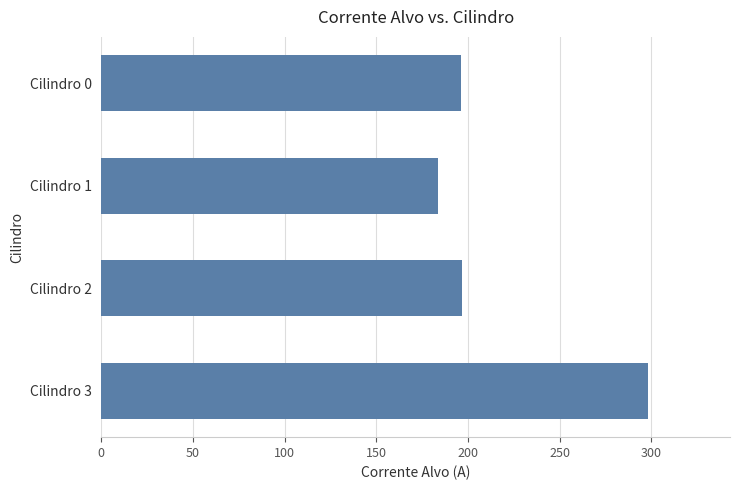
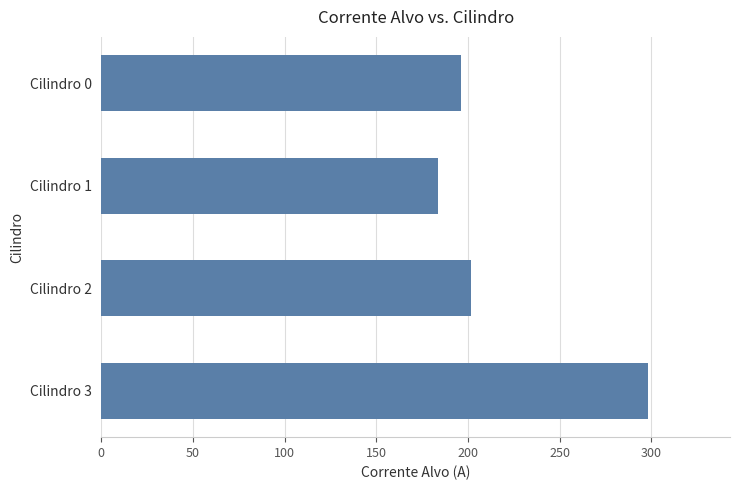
Cilindro 2: 197 -> 202
